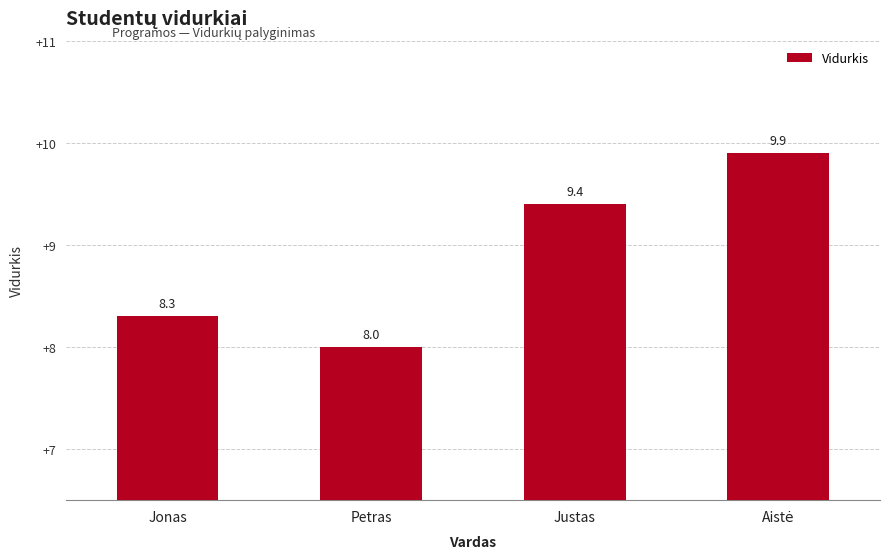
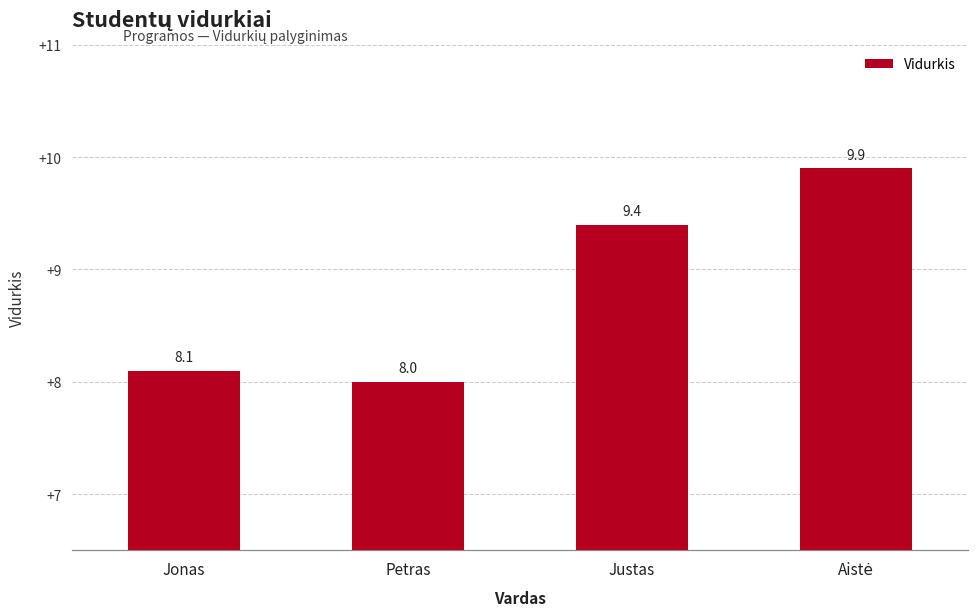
Jonas: 8.3 -> 8.1
